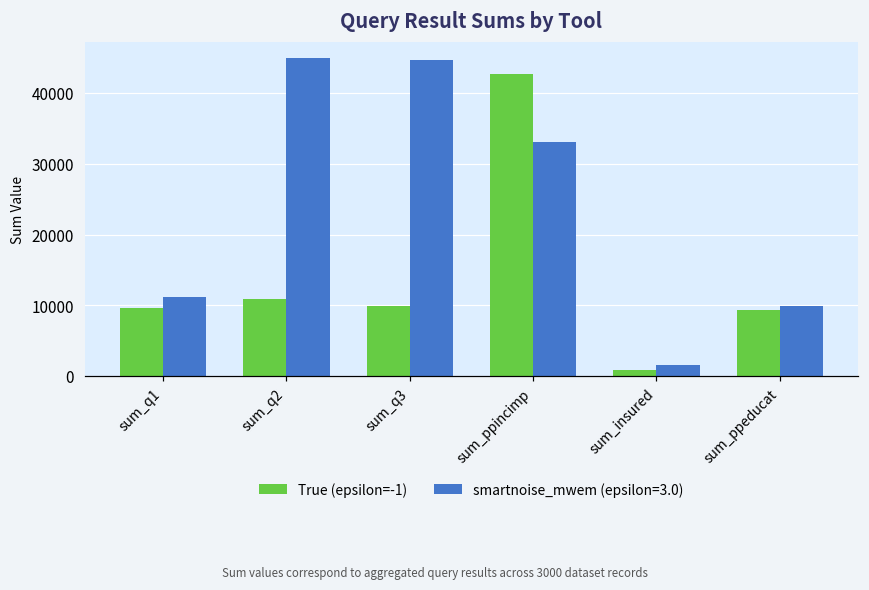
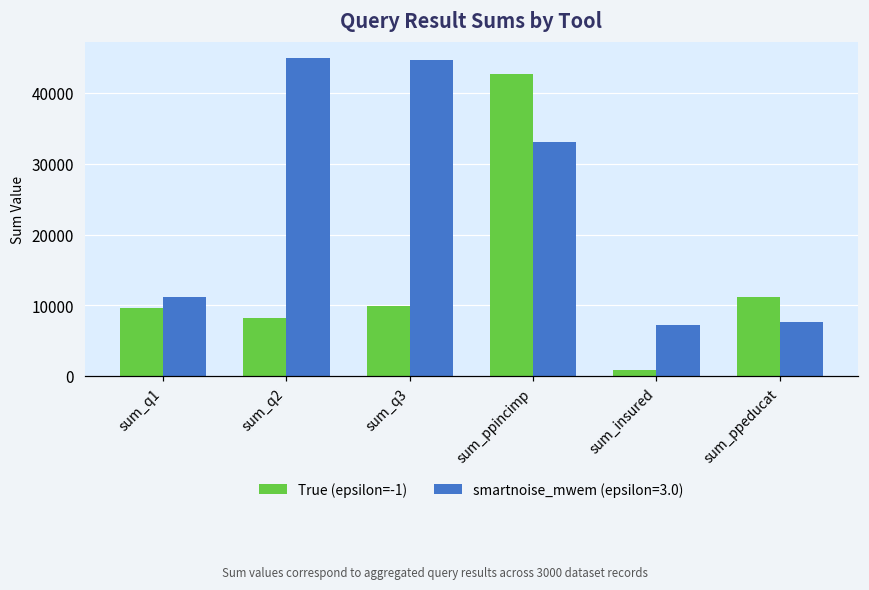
True (epsilon=-1), sum_q2: 11000 -> 8000
smartnoise_mwem (epsilon=3.0), sum_insured: 2000 -> 7000
True (epsilon=-1), sum_ppeducat: 9000 -> 11000
smartnoise_mwem (epsilon=3.0), sum_ppeducat: 10000 -> 8000
